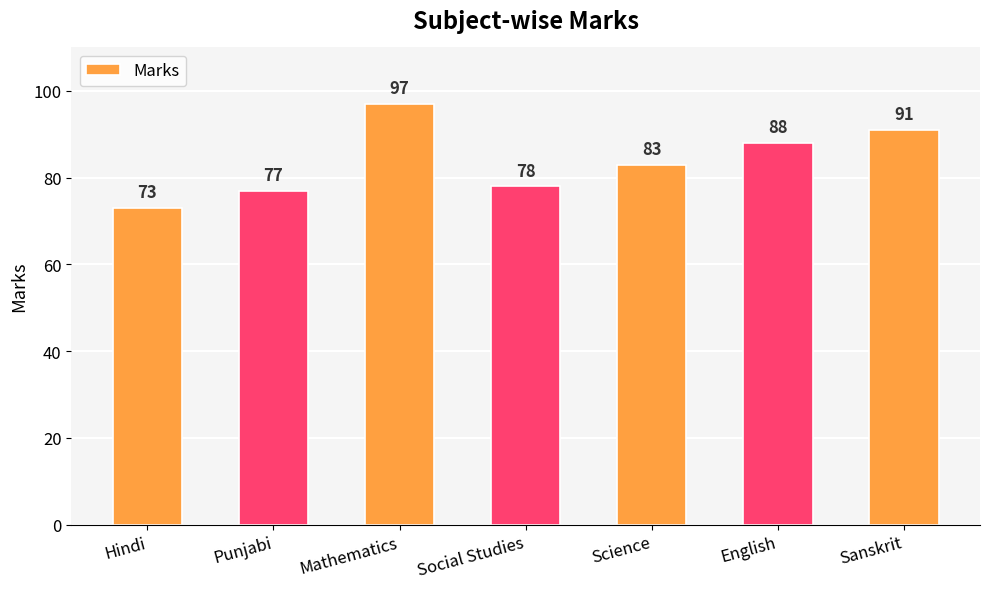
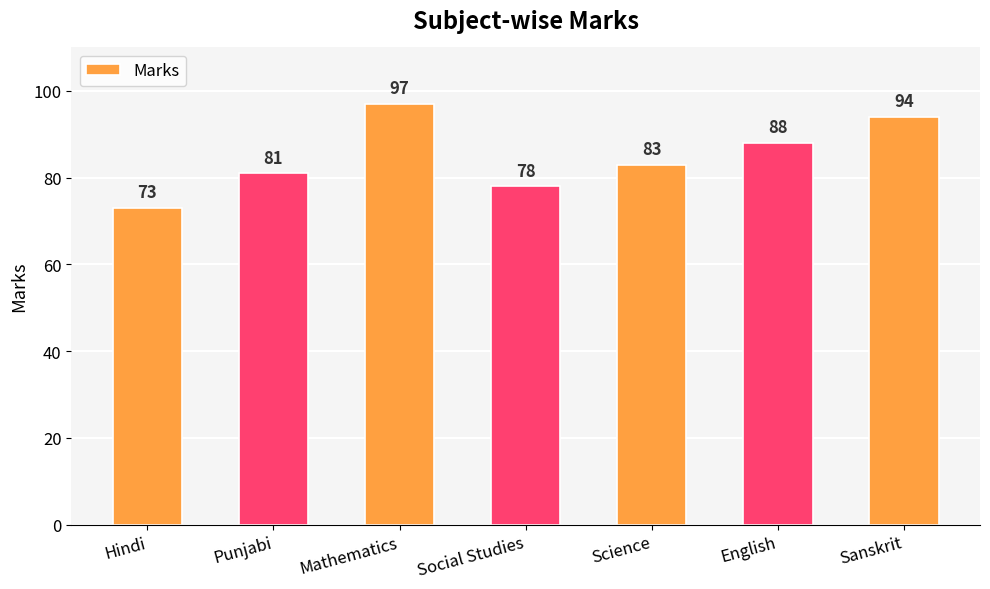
Punjabi: 77 -> 81
Sanskrit: 91 -> 94
